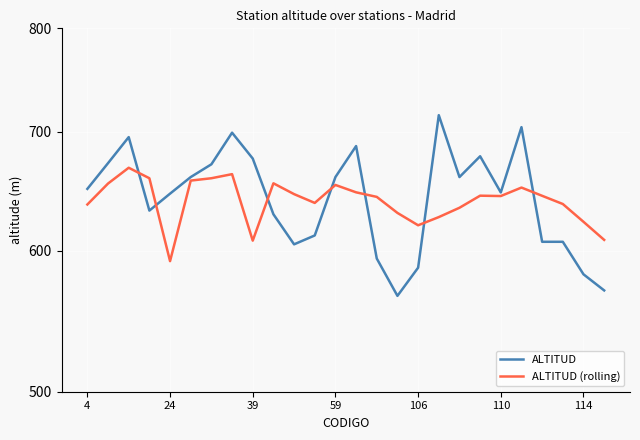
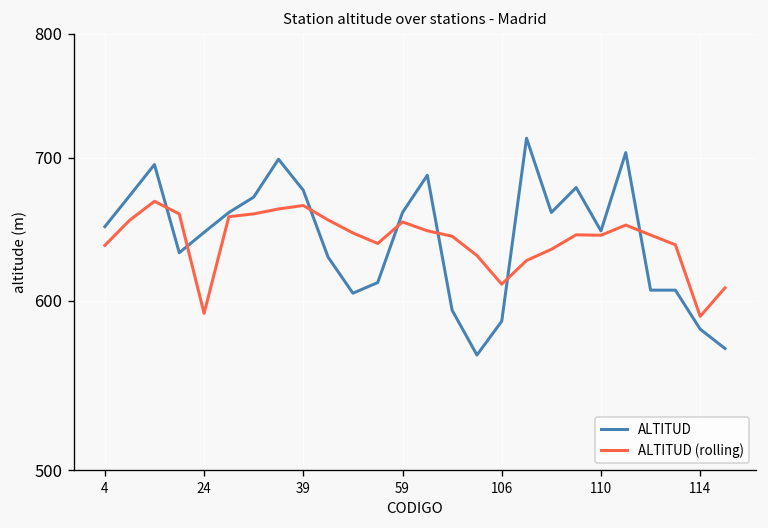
ALTITUD (rolling), 39: 608 -> 665
ALTITUD (rolling), 106: 620 -> 611
ALTITUD (rolling), 114: 623 -> 590
